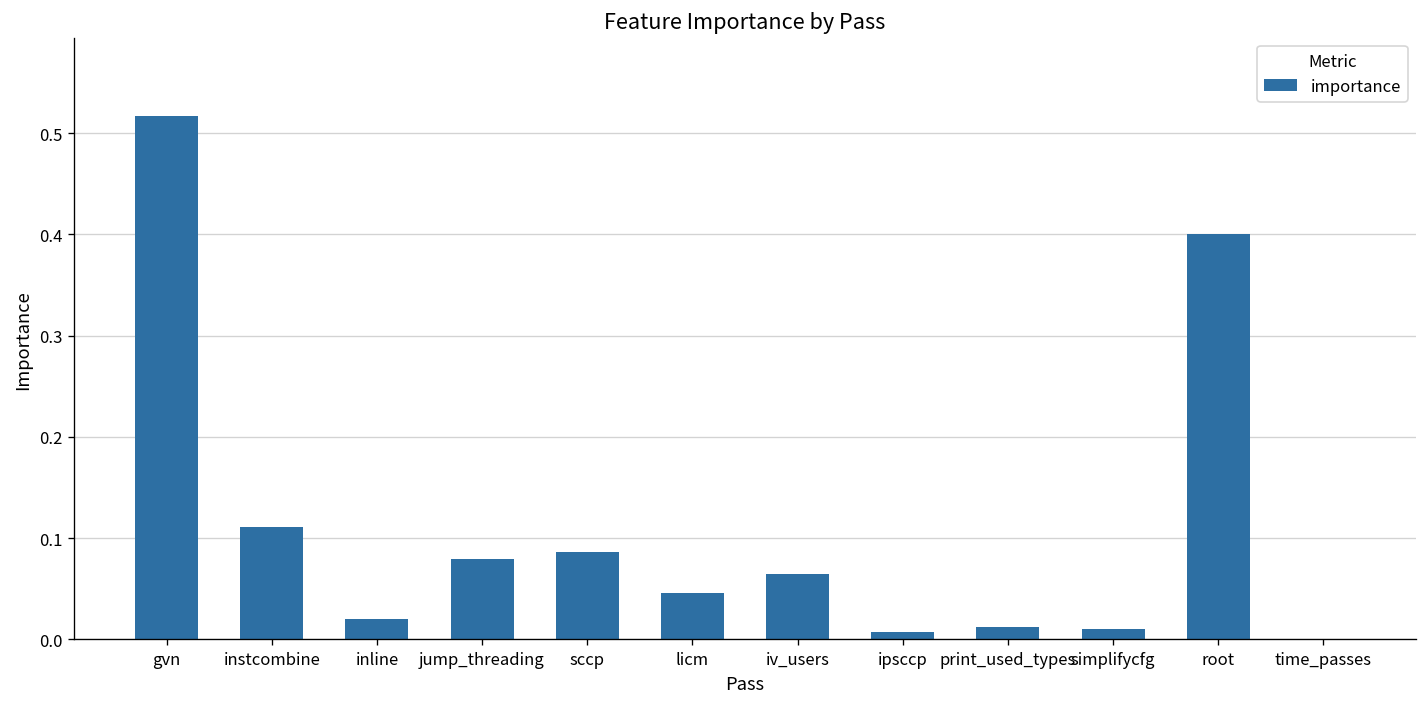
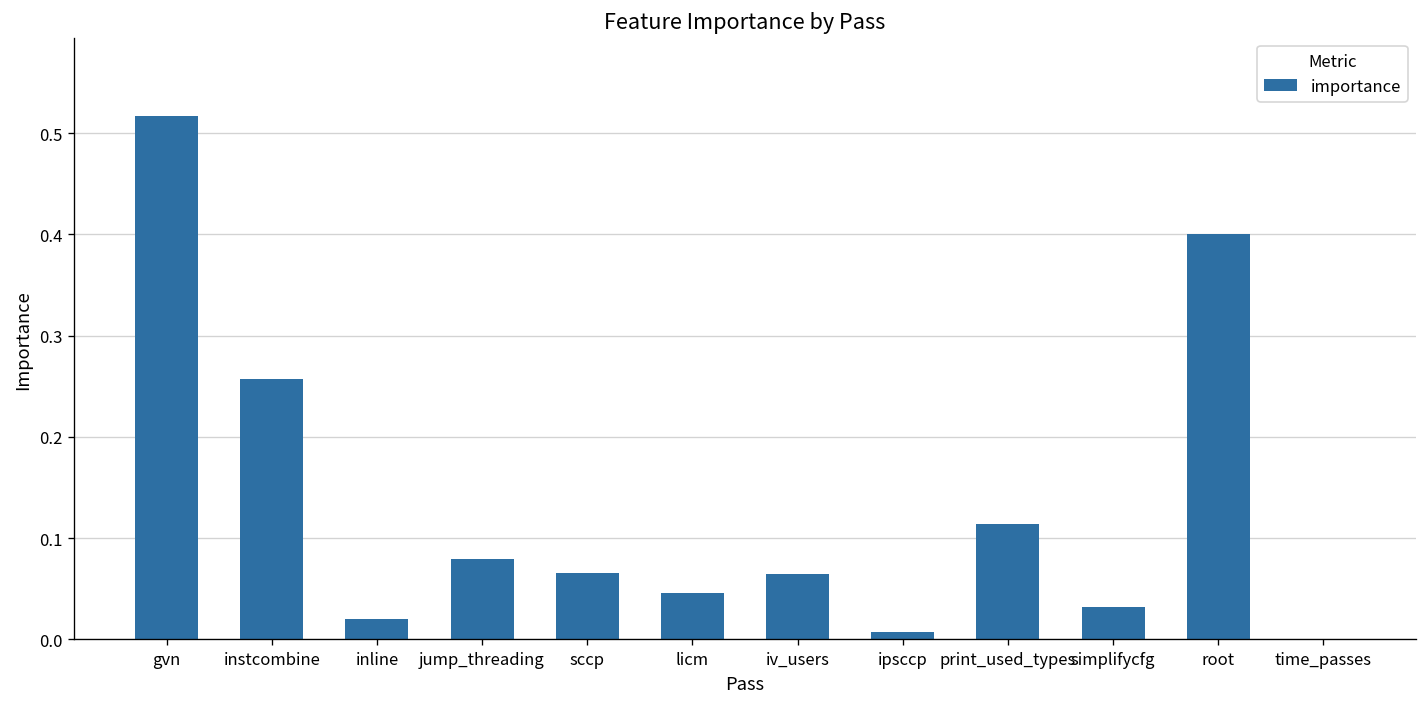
instcombine: 0.11 -> 0.26
sccp: 0.09 -> 0.07
print_used_types: 0.01 -> 0.11
simplifycfg: 0.01 -> 0.03
